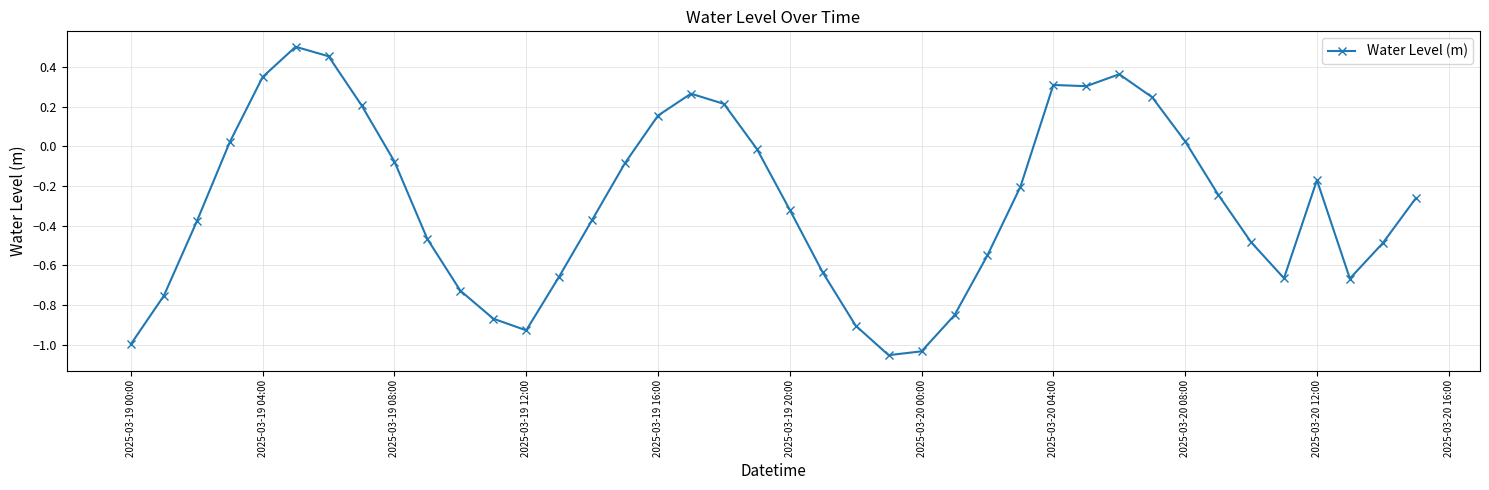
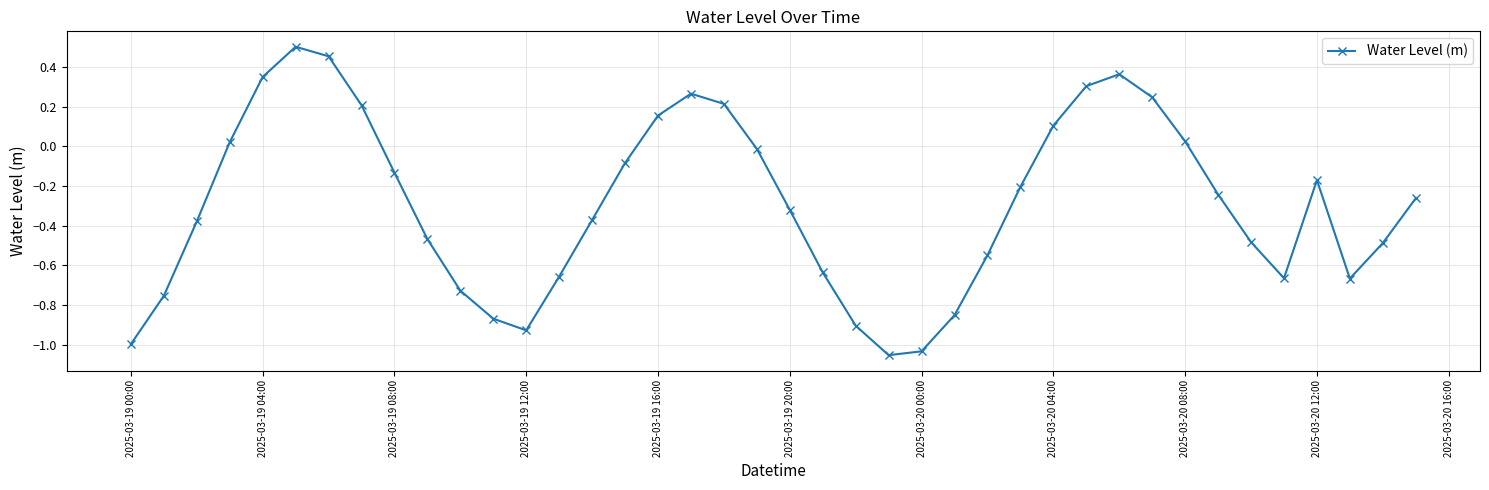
2025-03-19 08:00: -0.08 -> -0.13
2025-03-20 04:00: 0.31 -> 0.10
